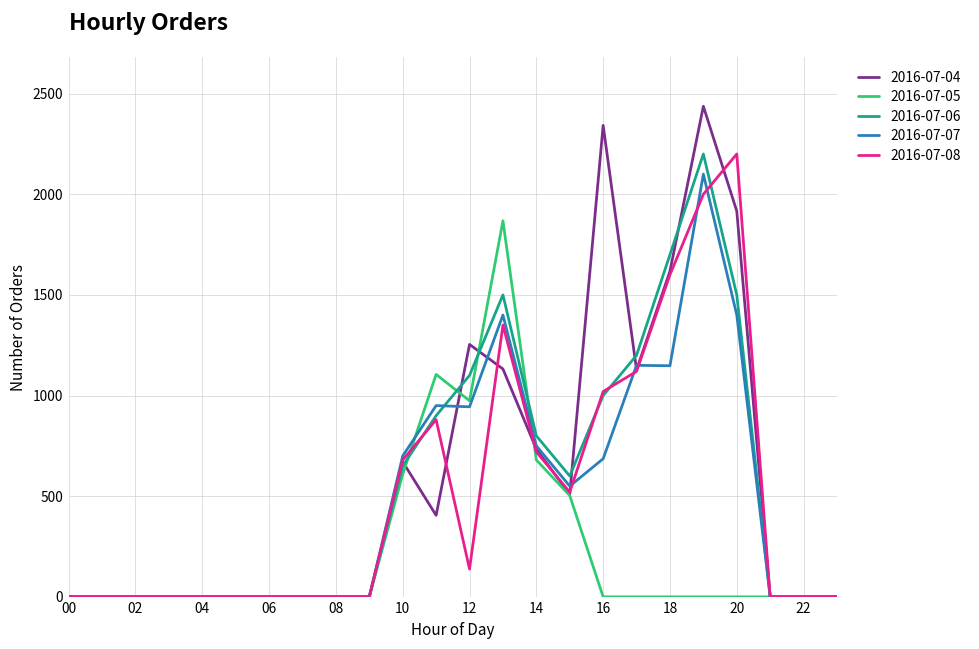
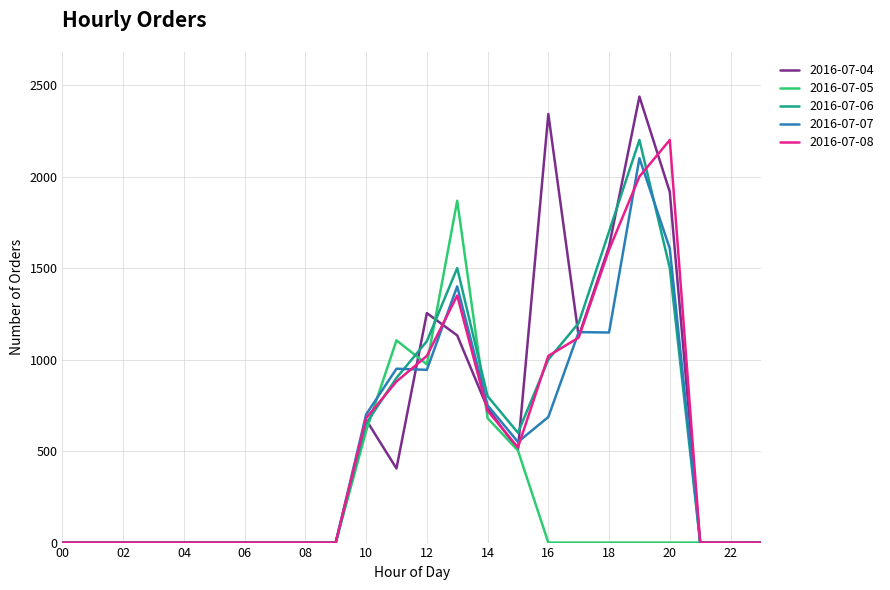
2016-07-08, 12: 140 -> 1020
2016-07-07, 20: 1400 -> 1610
